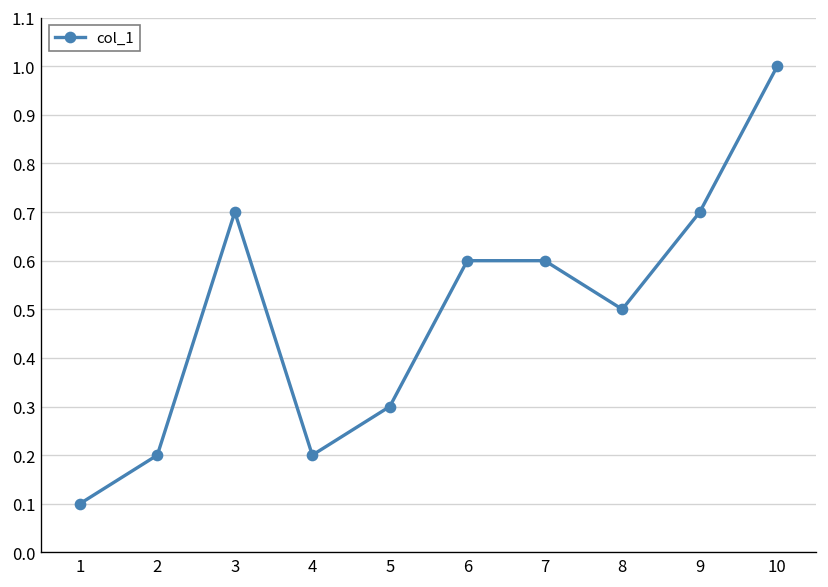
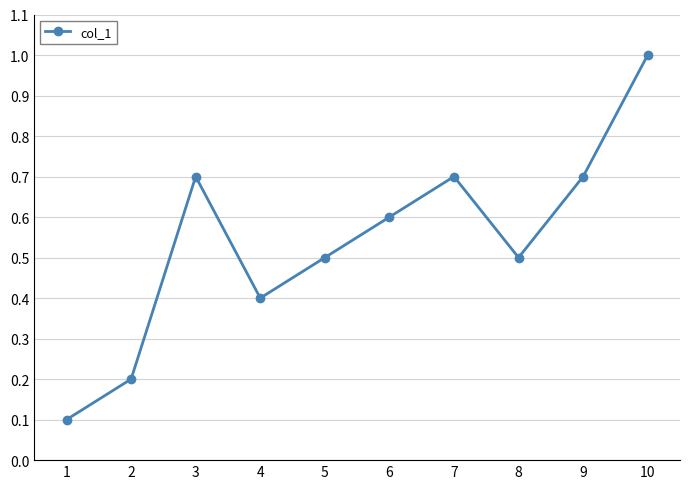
4: 0.2 -> 0.4
5: 0.3 -> 0.5
7: 0.6 -> 0.7
